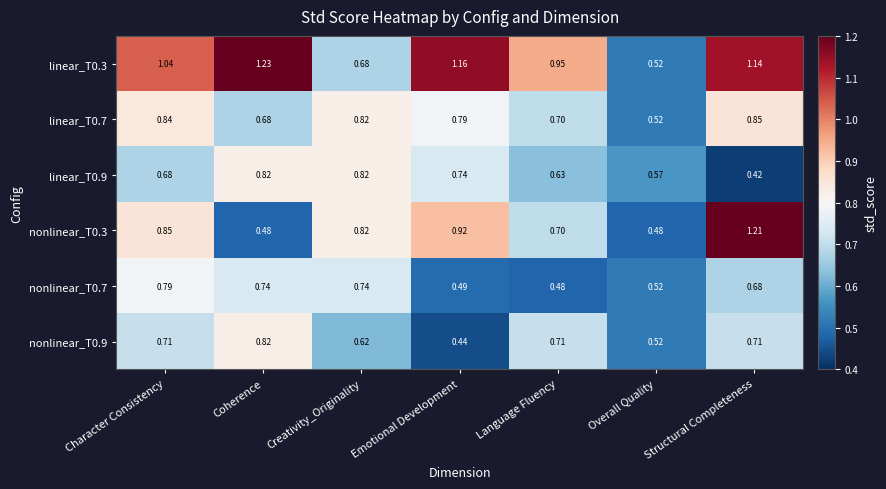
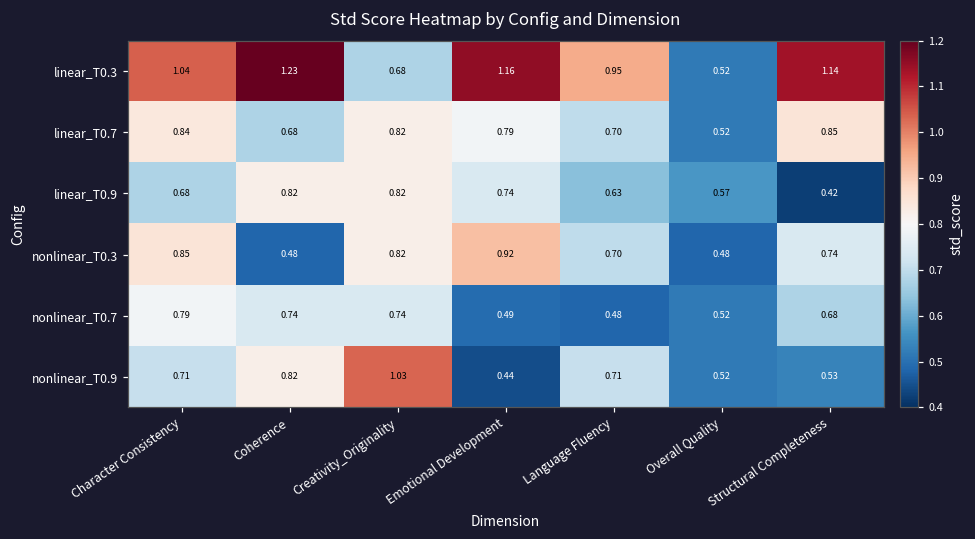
nonlinear_T0.3, Structural Completeness: 1.21 -> 0.74
nonlinear_T0.9, Creativity_Originality: 0.62 -> 1.03
nonlinear_T0.9, Structural Completeness: 0.71 -> 0.53
